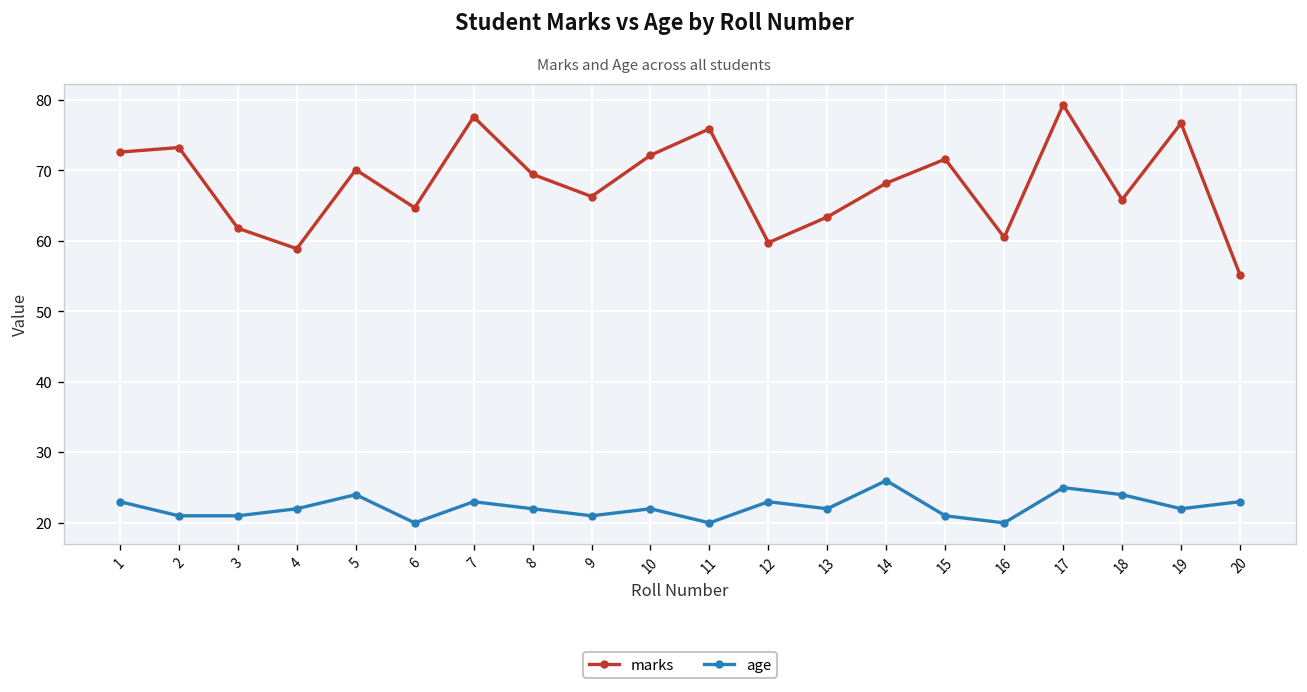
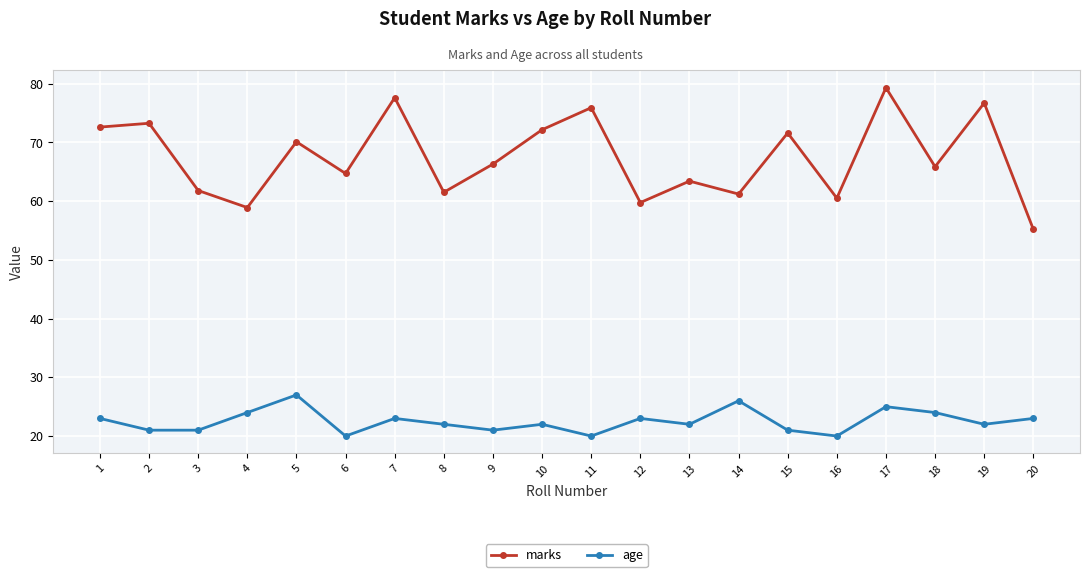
age, 4: 22 -> 24
age, 5: 24 -> 27
marks, 8: 69 -> 62
marks, 14: 68 -> 61
